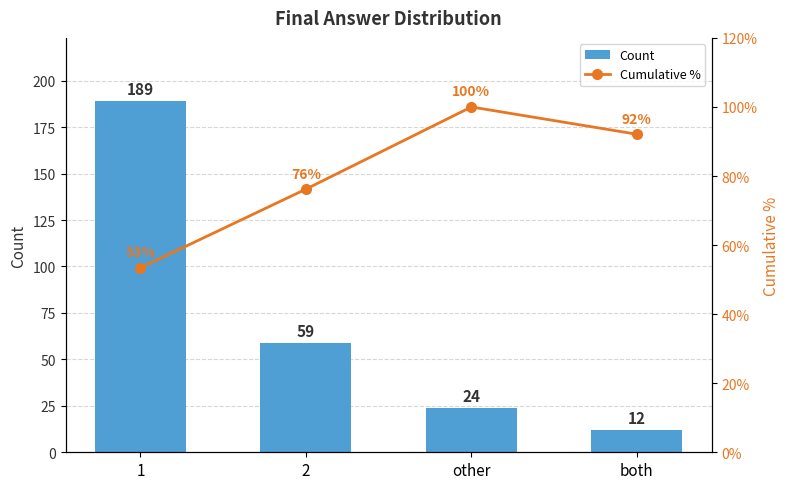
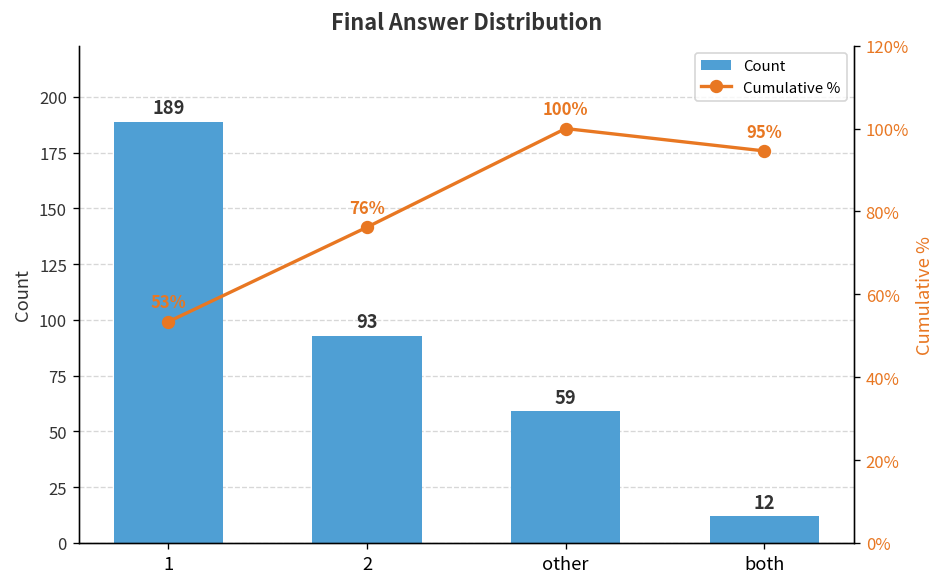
Count, 2: 59 -> 93
Count, other: 24 -> 59
Cumulative %, both: 92% -> 95%
